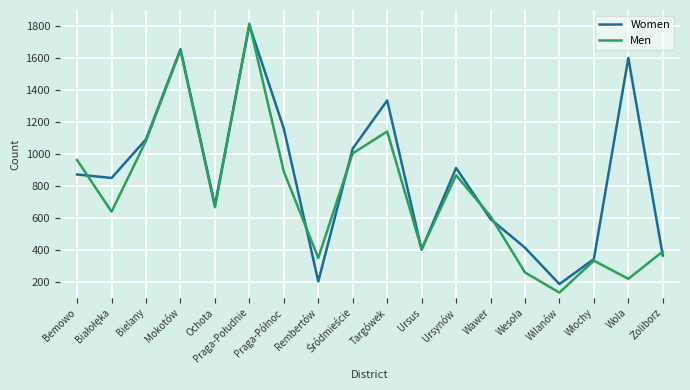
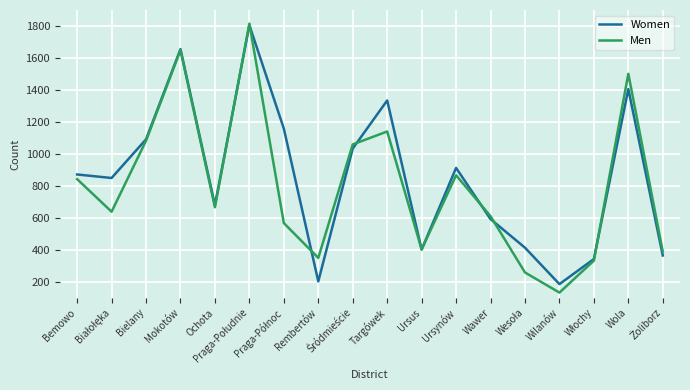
Men, Bemowo: 960 -> 840
Men, Praga-Północ: 890 -> 570
Men, Śródmieście: 1000 -> 1060
Women, Wola: 1600 -> 1410
Men, Wola: 220 -> 1500
